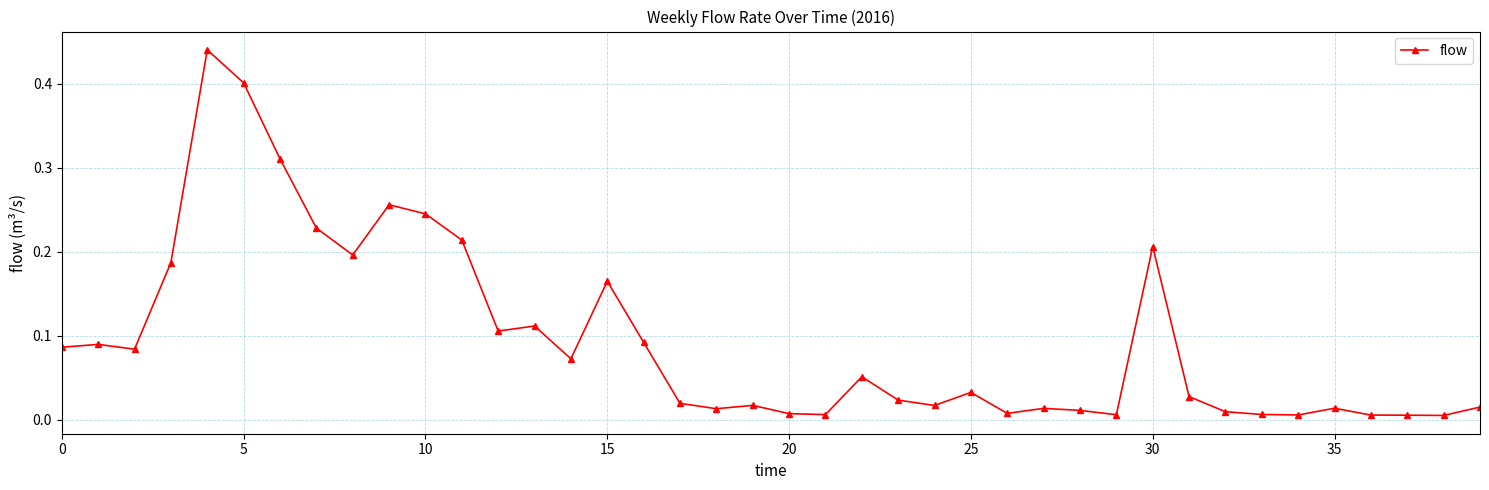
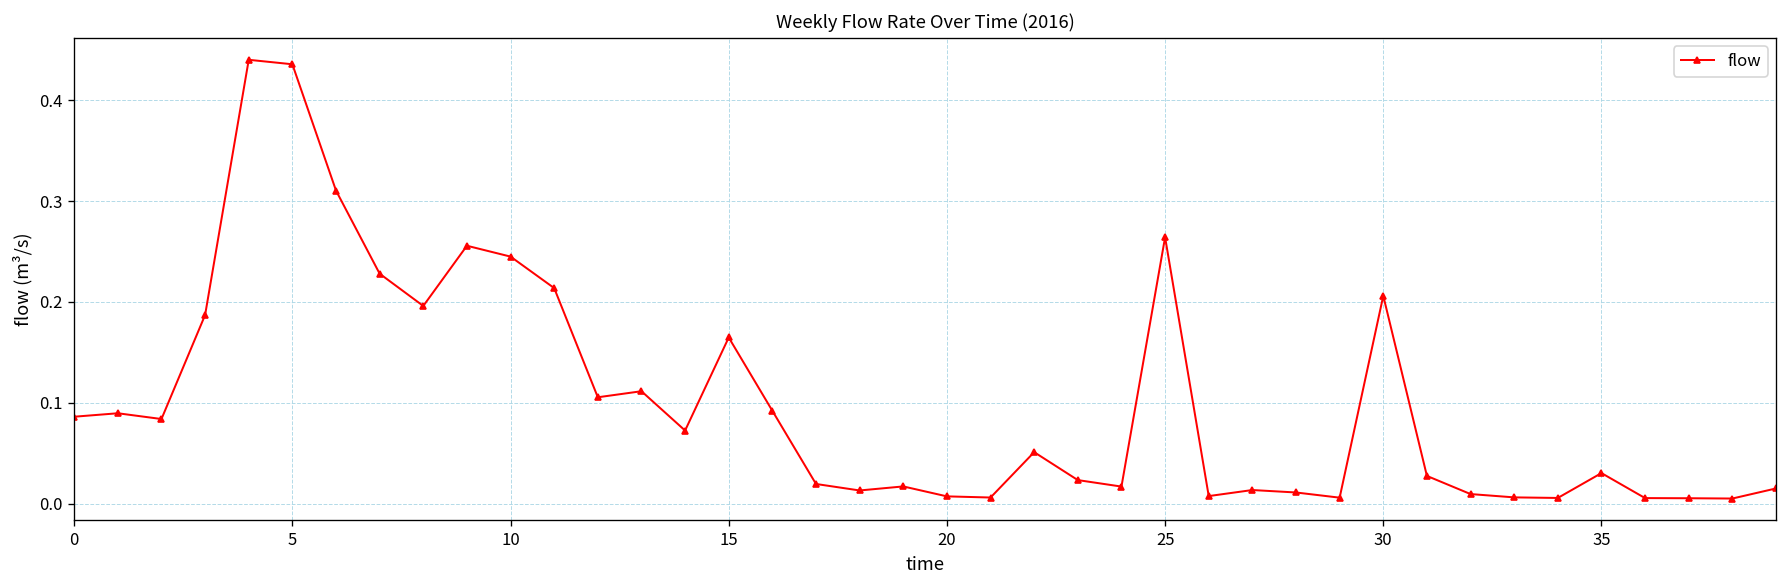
5: 0.40 -> 0.44
25: 0.03 -> 0.26
35: 0.01 -> 0.03
